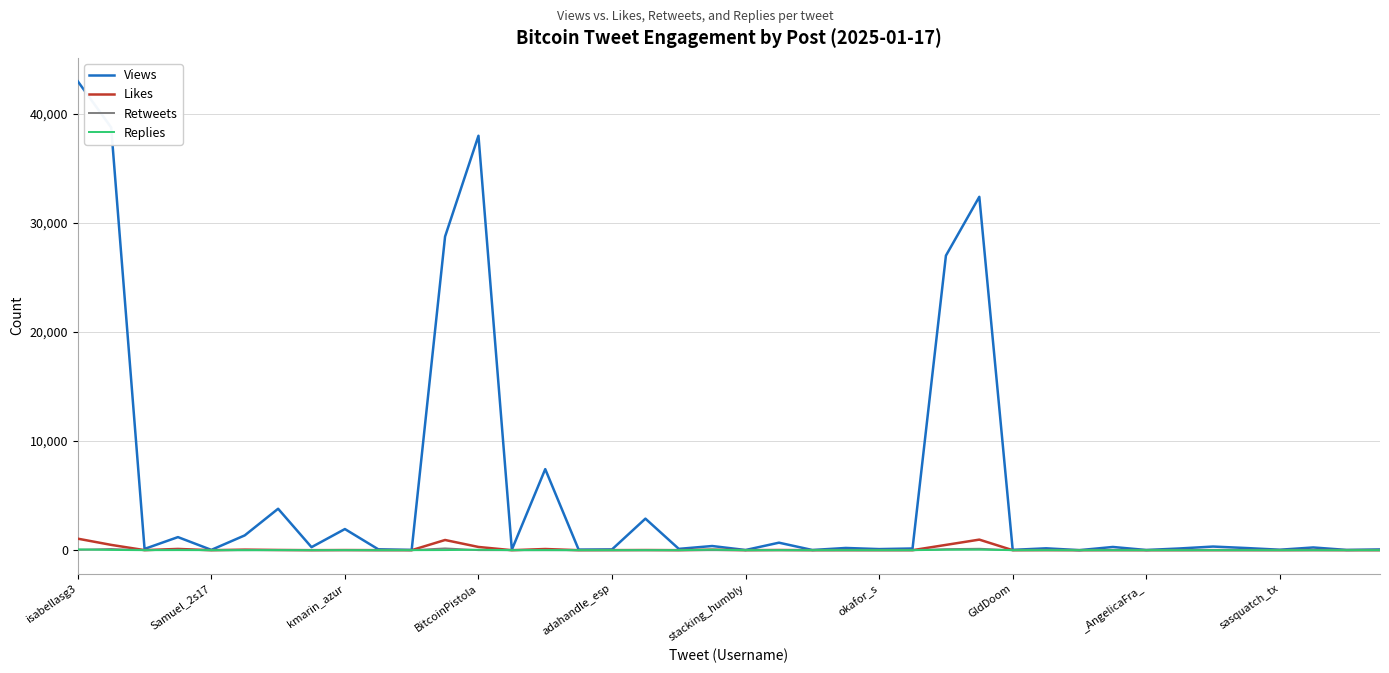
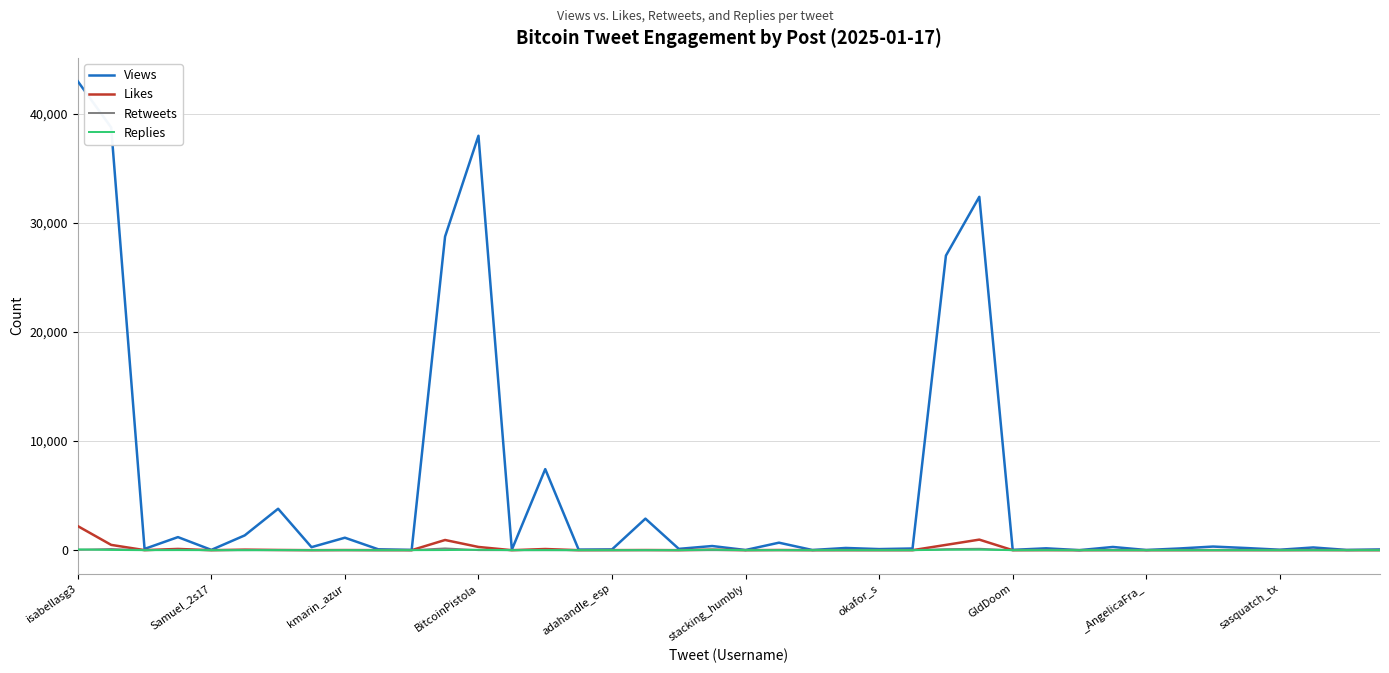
Likes, isabellasg3: 1,100 -> 2,200
Views, kmarin_azur: 1,900 -> 1,100
